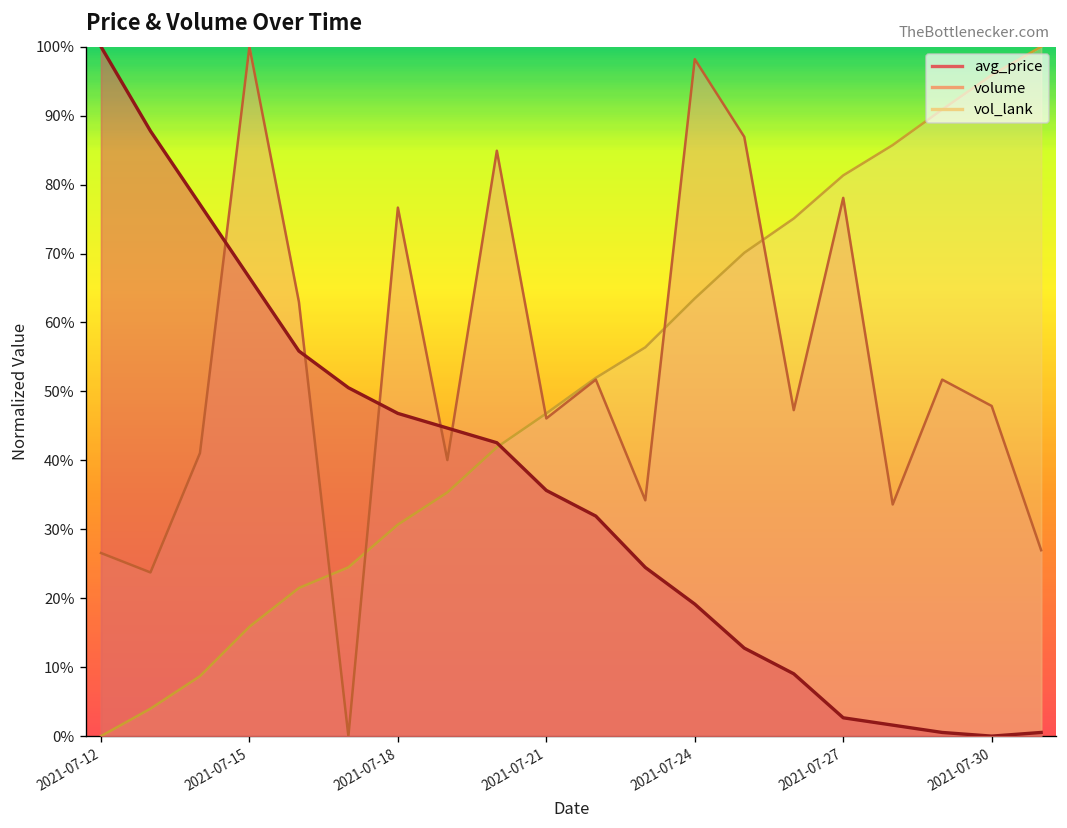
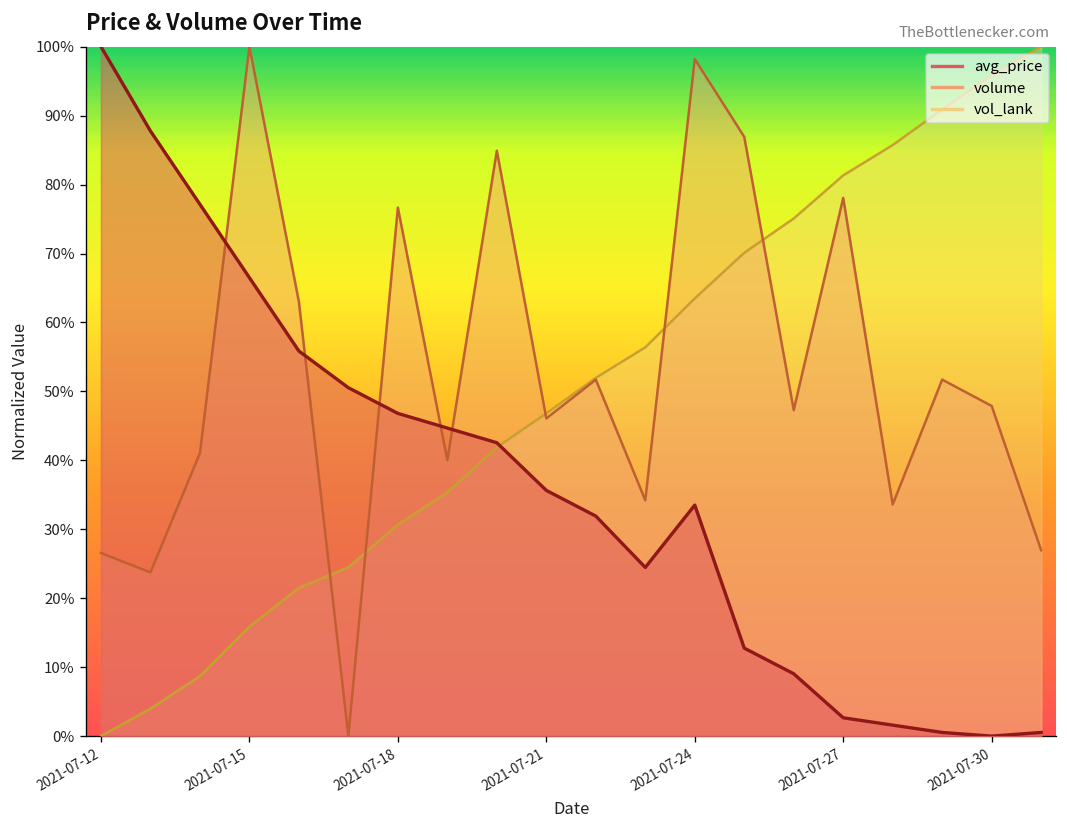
avg_price, 2021-07-24: 19% -> 34%
